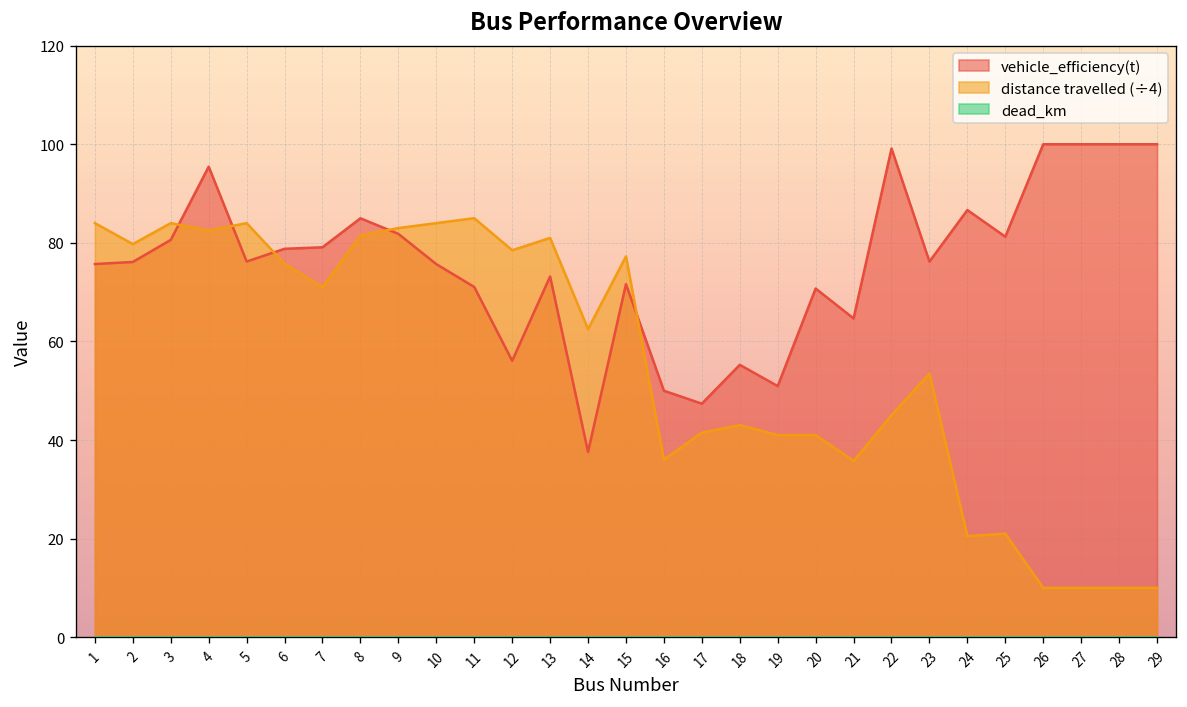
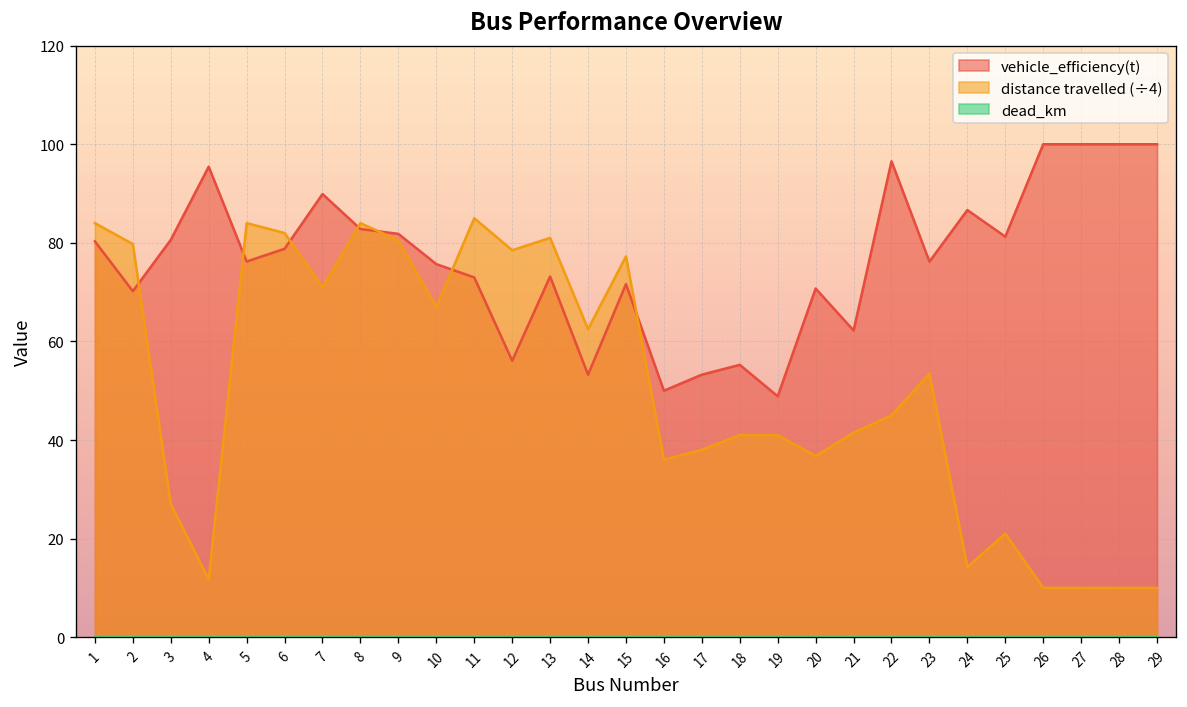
vehicle_efficiency(t), 1: 76 -> 80
vehicle_efficiency(t), 2: 76 -> 70
distance travelled (÷4), 3: 84 -> 27
distance travelled (÷4), 4: 83 -> 12
distance travelled (÷4), 6: 76 -> 82
vehicle_efficiency(t), 7: 79 -> 90
vehicle_efficiency(t), 8: 85 -> 83
distance travelled (÷4), 8: 82 -> 84
distance travelled (÷4), 9: 83 -> 81
distance travelled (÷4), 10: 84 -> 67
vehicle_efficiency(t), 11: 71 -> 73
vehicle_efficiency(t), 14: 38 -> 53
vehicle_efficiency(t), 17: 47 -> 53
distance travelled (÷4), 17: 42 -> 38
distance travelled (÷4), 18: 43 -> 41
vehicle_efficiency(t), 19: 51 -> 49
distance travelled (÷4), 20: 41 -> 37
vehicle_efficiency(t), 21: 65 -> 62
distance travelled (÷4), 21: 36 -> 42
vehicle_efficiency(t), 22: 99 -> 97
distance travelled (÷4), 24: 21 -> 14
